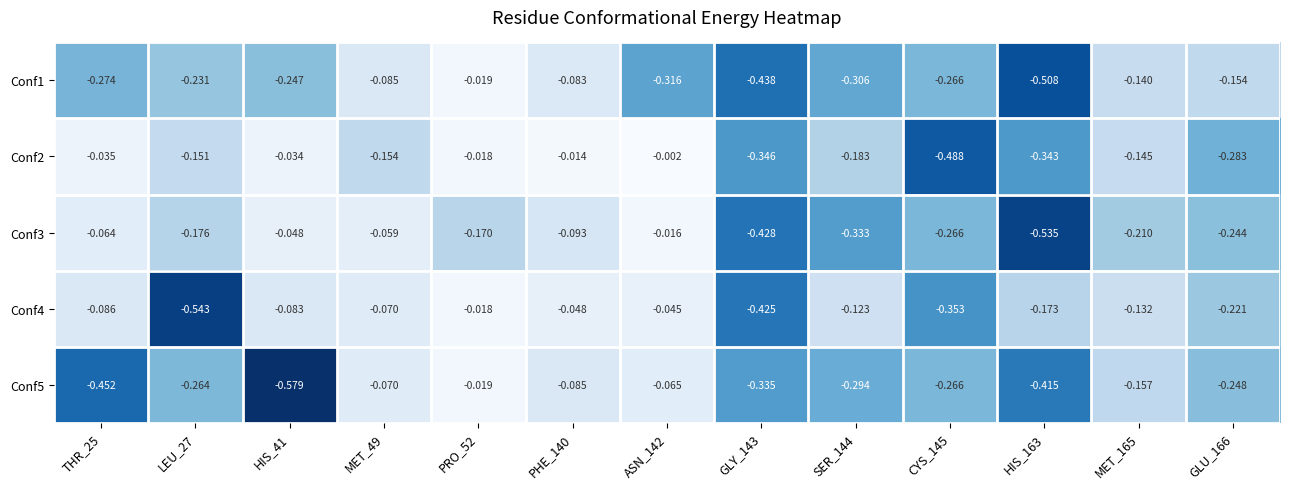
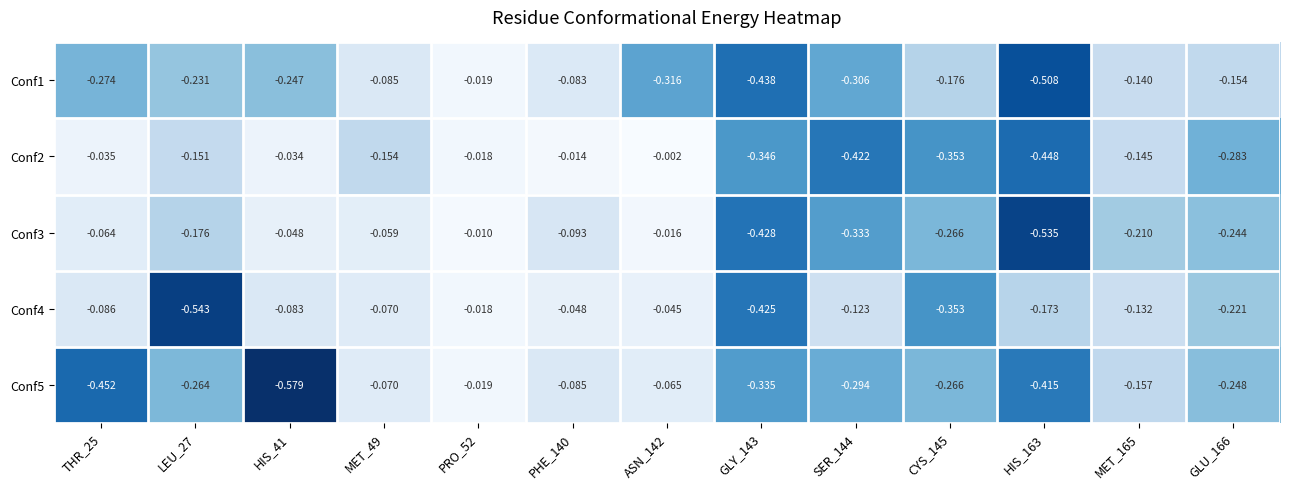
Conf1, CYS_145: -0.266 -> -0.176
Conf2, SER_144: -0.183 -> -0.422
Conf2, CYS_145: -0.488 -> -0.353
Conf2, HIS_163: -0.343 -> -0.448
Conf3, PRO_52: -0.170 -> -0.010
